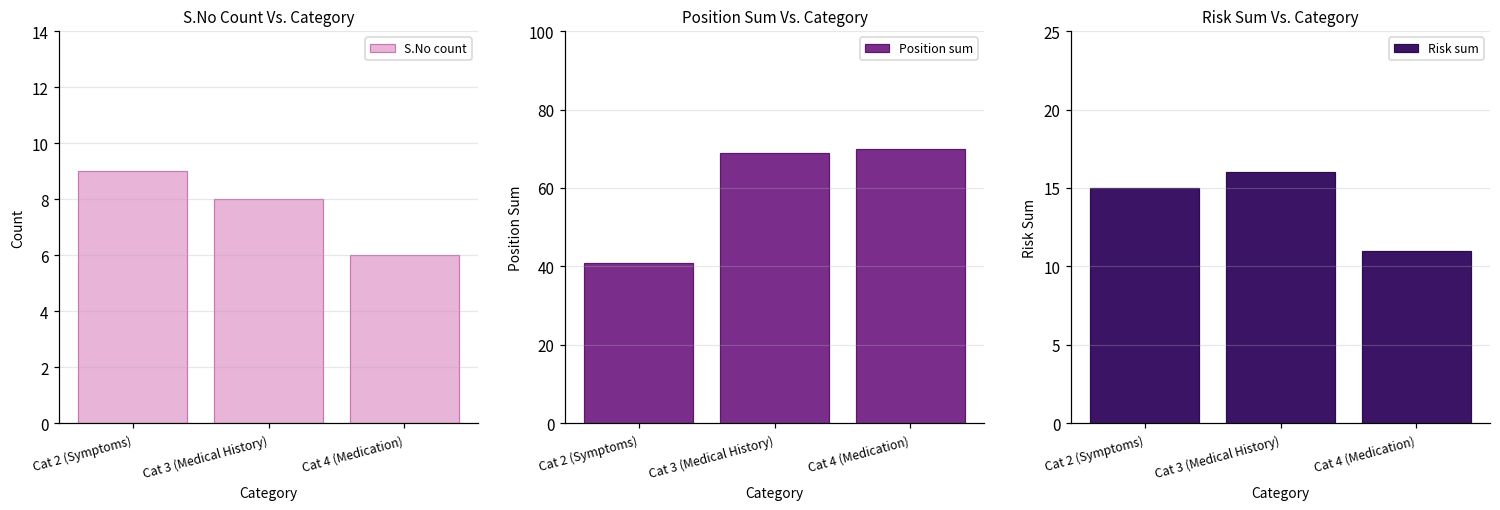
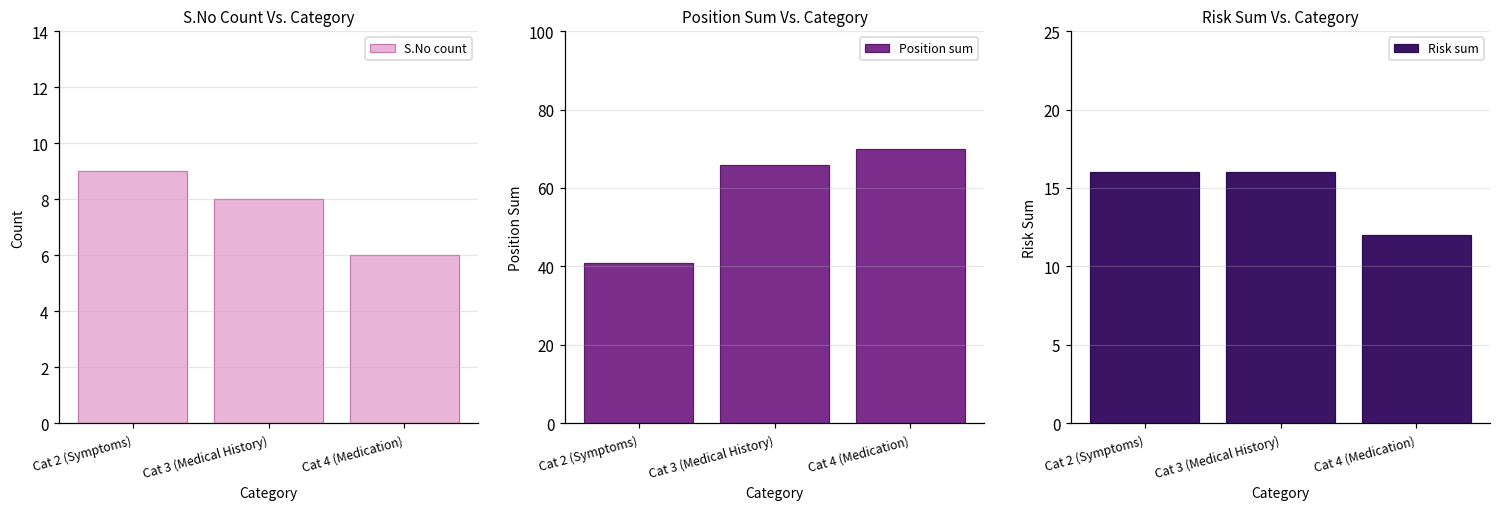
Position Sum Vs. Category, Cat 3 (Medical History): 69 -> 66
Risk Sum Vs. Category, Cat 2 (Symptoms): 15 -> 16
Risk Sum Vs. Category, Cat 4 (Medication): 11 -> 12
